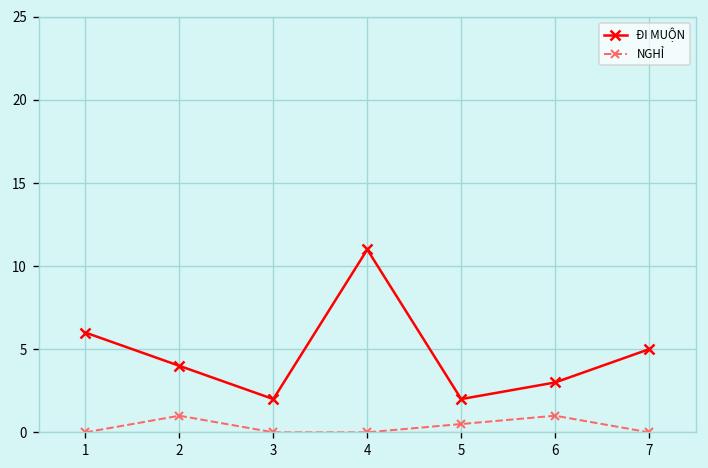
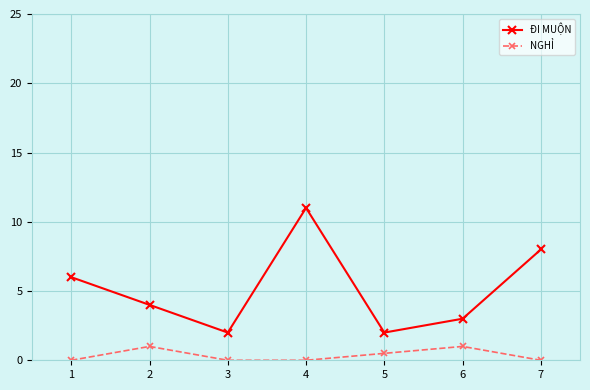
ĐI MUỘN, 7: 5 -> 8
